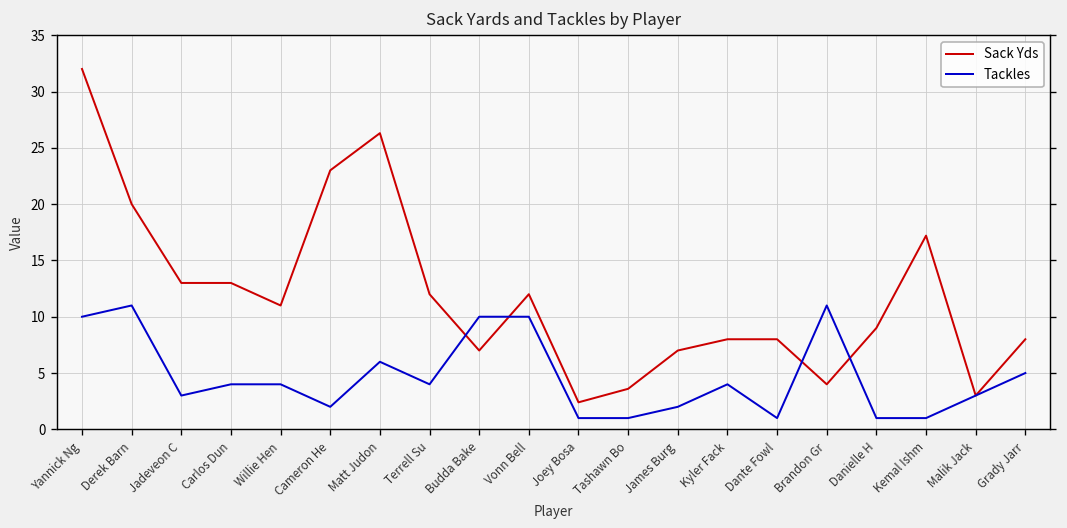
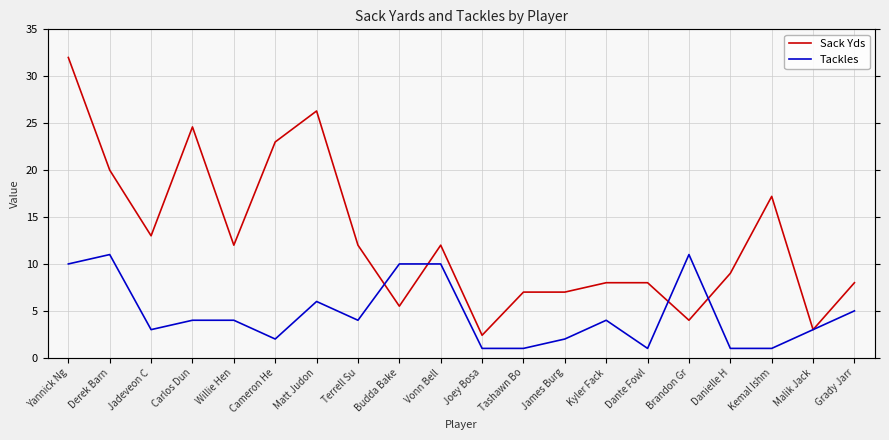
Sack Yds, Carlos Dun: 13 -> 25
Sack Yds, Willie Hen: 11 -> 12
Sack Yds, Budda Bake: 7 -> 6
Sack Yds, Tashawn Bo: 4 -> 7
